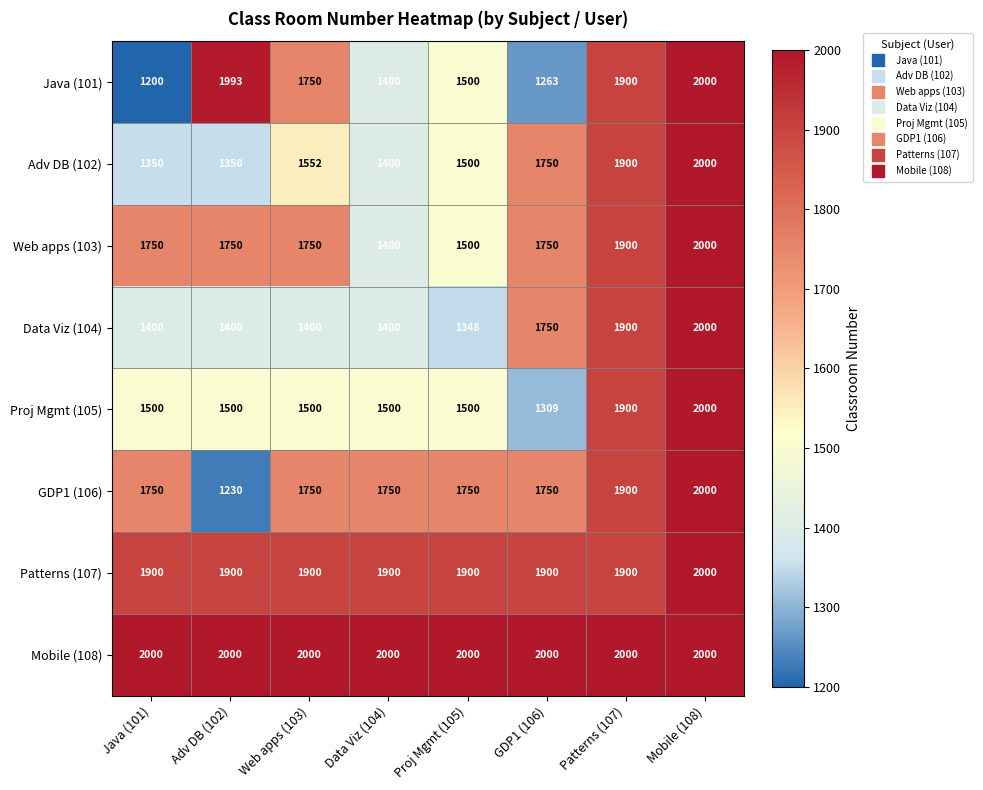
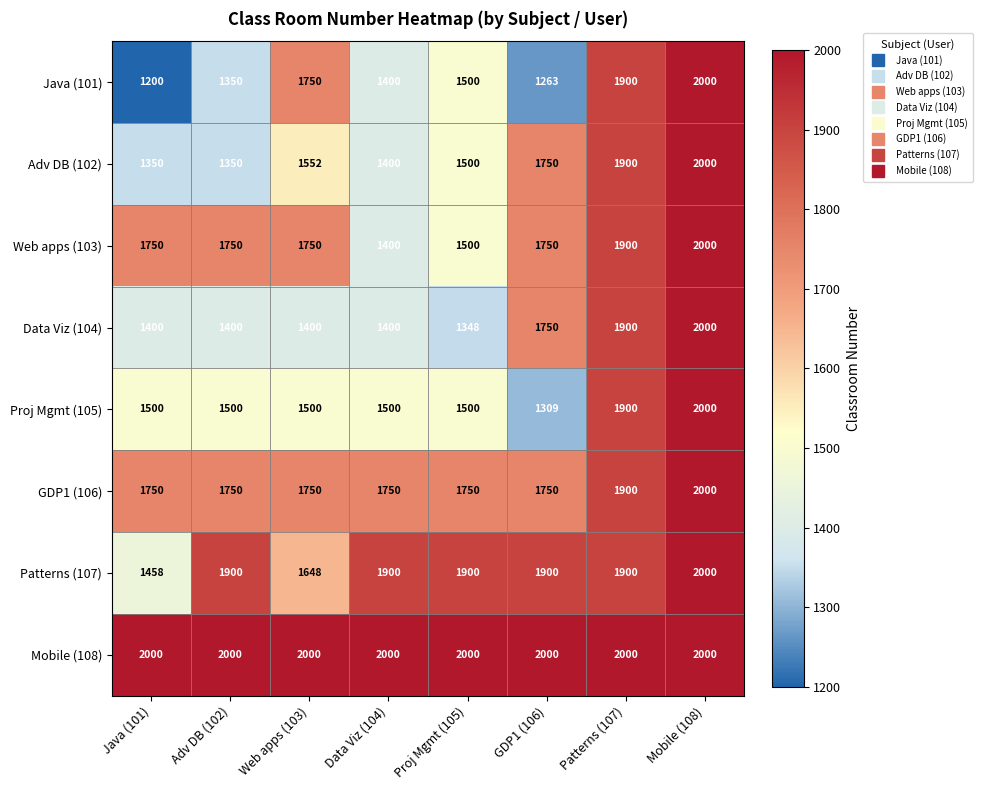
Java (101), Adv DB (102): 1993 -> 1350
GDP1 (106), Adv DB (102): 1230 -> 1750
Patterns (107), Java (101): 1900 -> 1458
Patterns (107), Web apps (103): 1900 -> 1648
